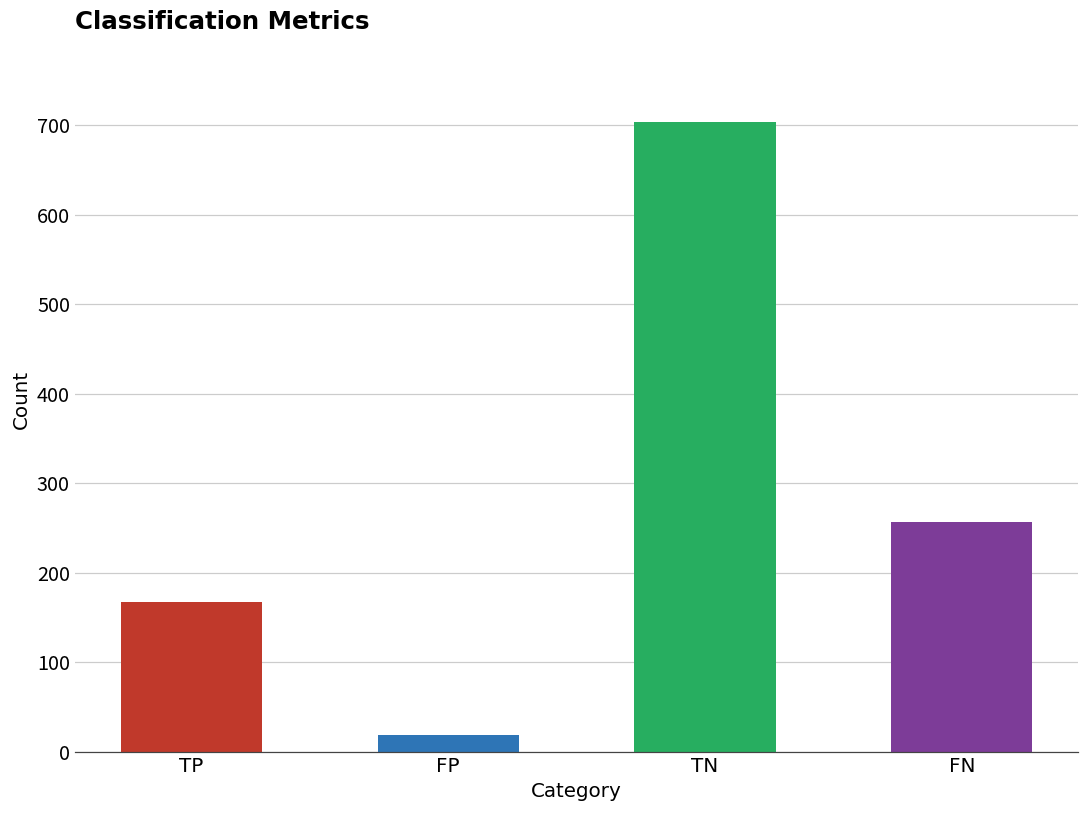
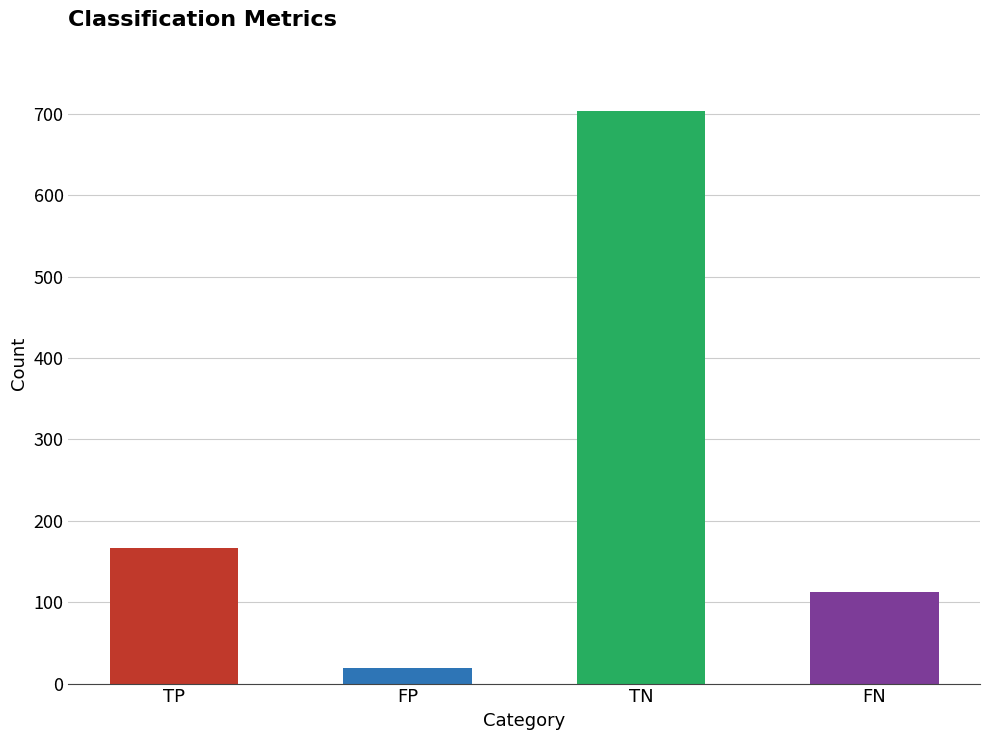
FN: 260 -> 110
